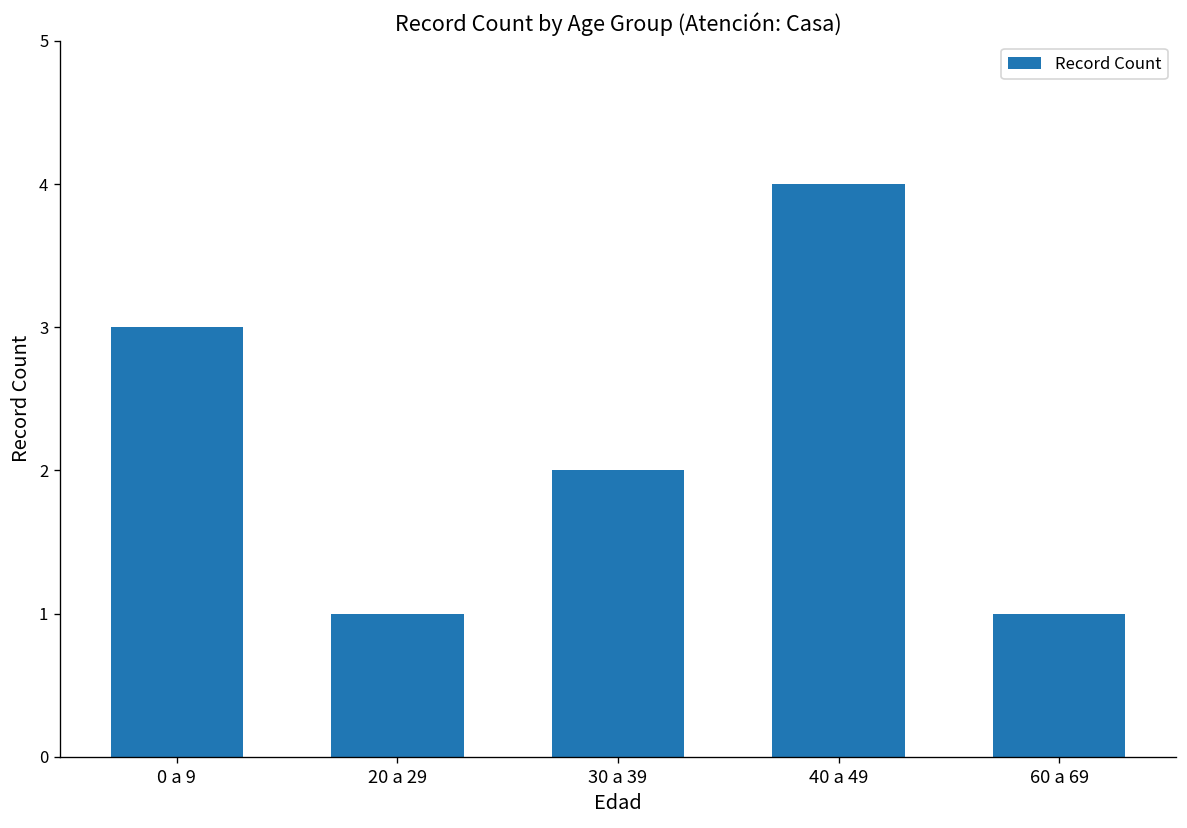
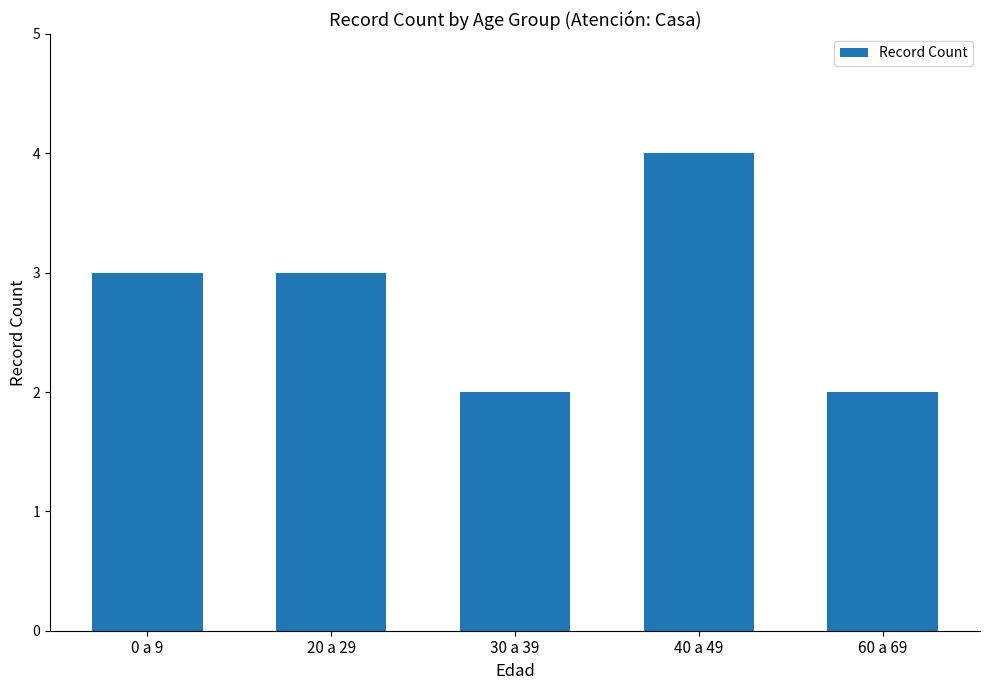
20 a 29: 1 -> 3
60 a 69: 1 -> 2
